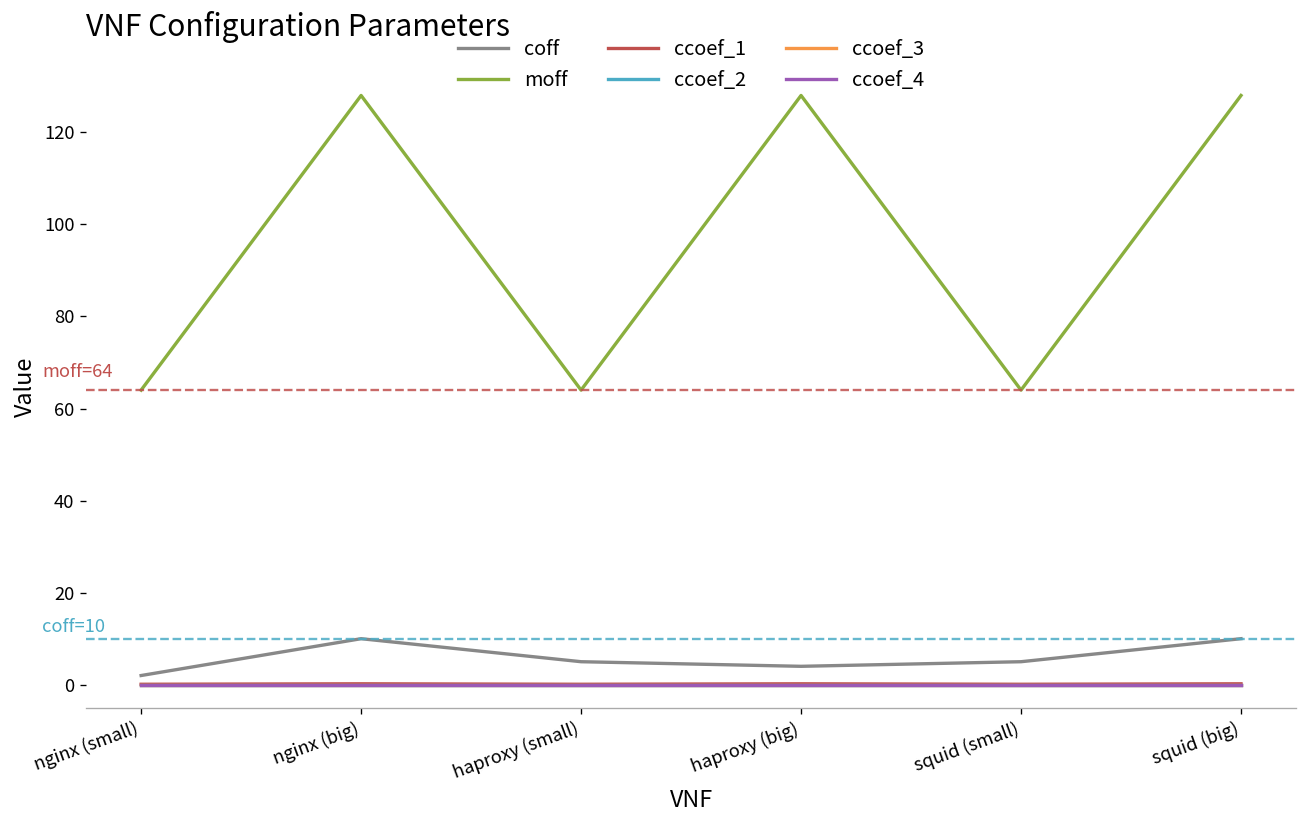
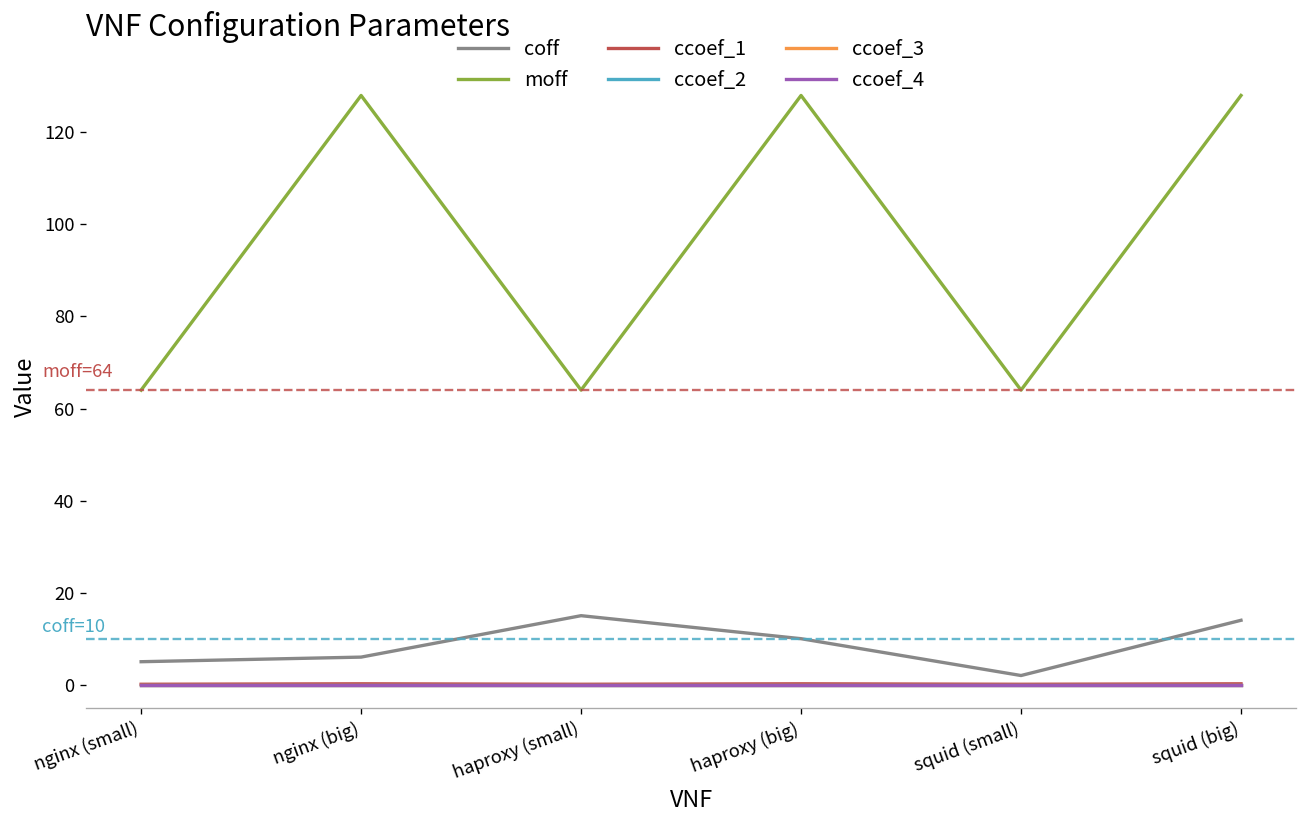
coff, nginx (small): 2 -> 5
coff, nginx (big): 10 -> 6
coff, haproxy (small): 5 -> 15
coff, haproxy (big): 4 -> 10
coff, squid (small): 5 -> 2
coff, squid (big): 10 -> 14
